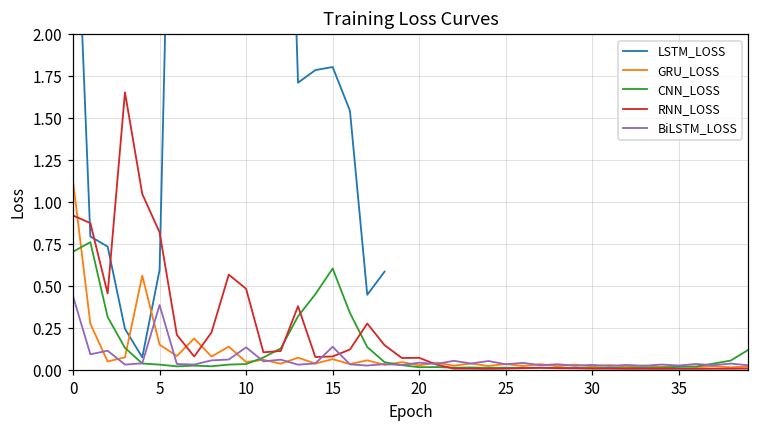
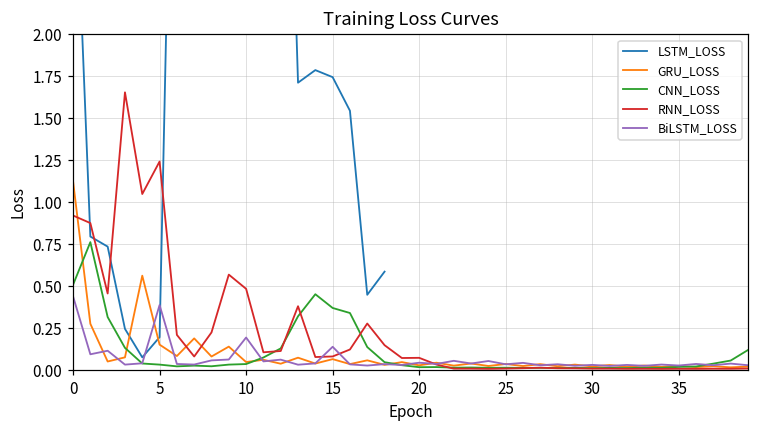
CNN_LOSS, 0: 0.71 -> 0.51
LSTM_LOSS, 5: 0.60 -> 0.20
RNN_LOSS, 5: 0.82 -> 1.24
BiLSTM_LOSS, 10: 0.14 -> 0.20
LSTM_LOSS, 15: 1.81 -> 1.75
CNN_LOSS, 15: 0.61 -> 0.37
